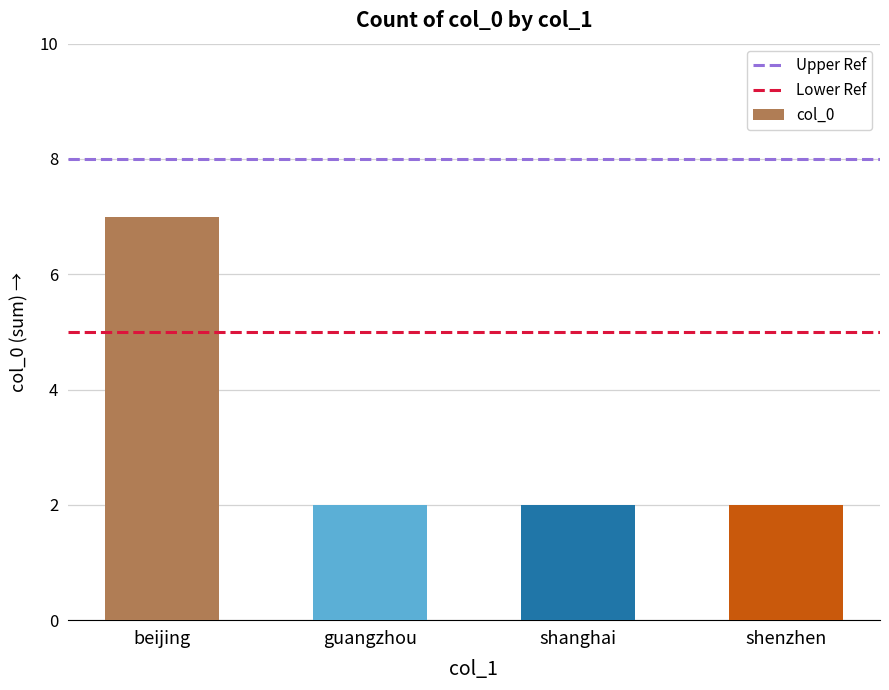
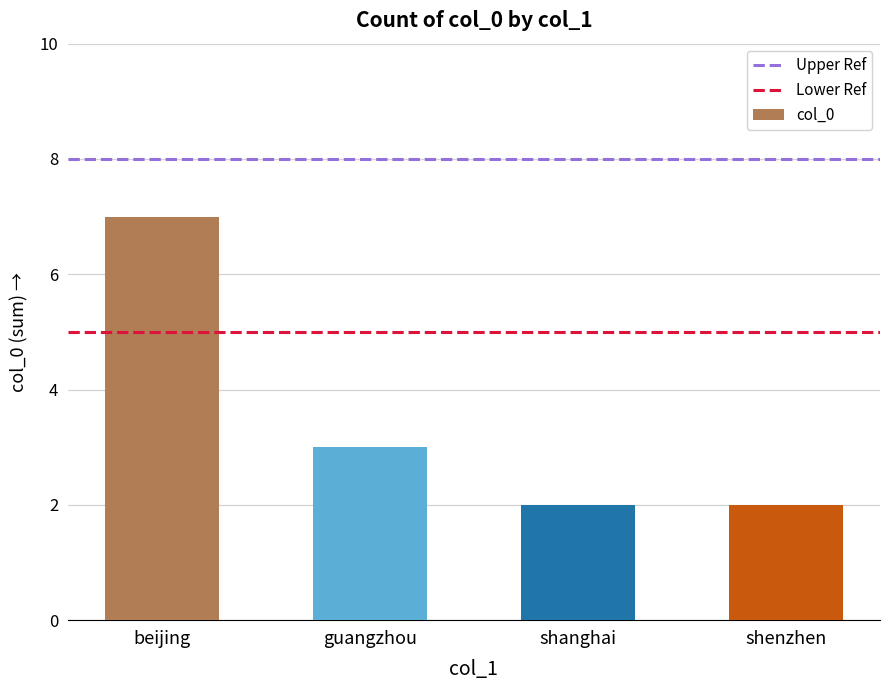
guangzhou: 2 -> 3
